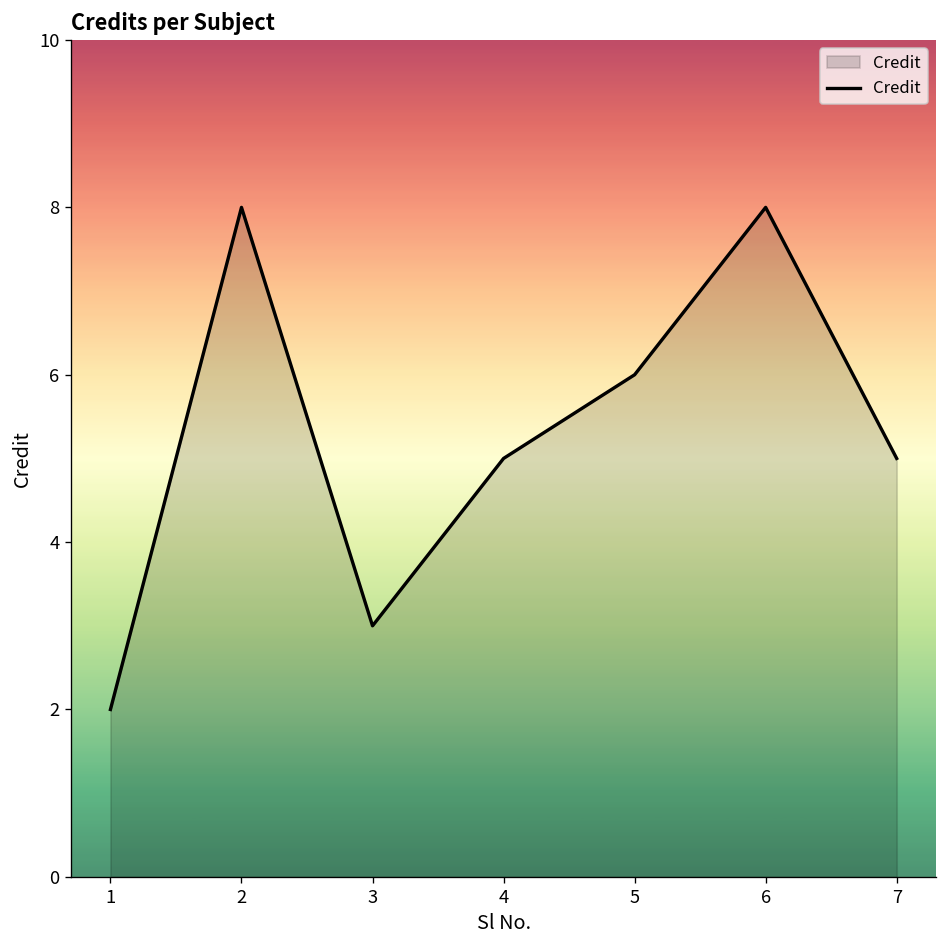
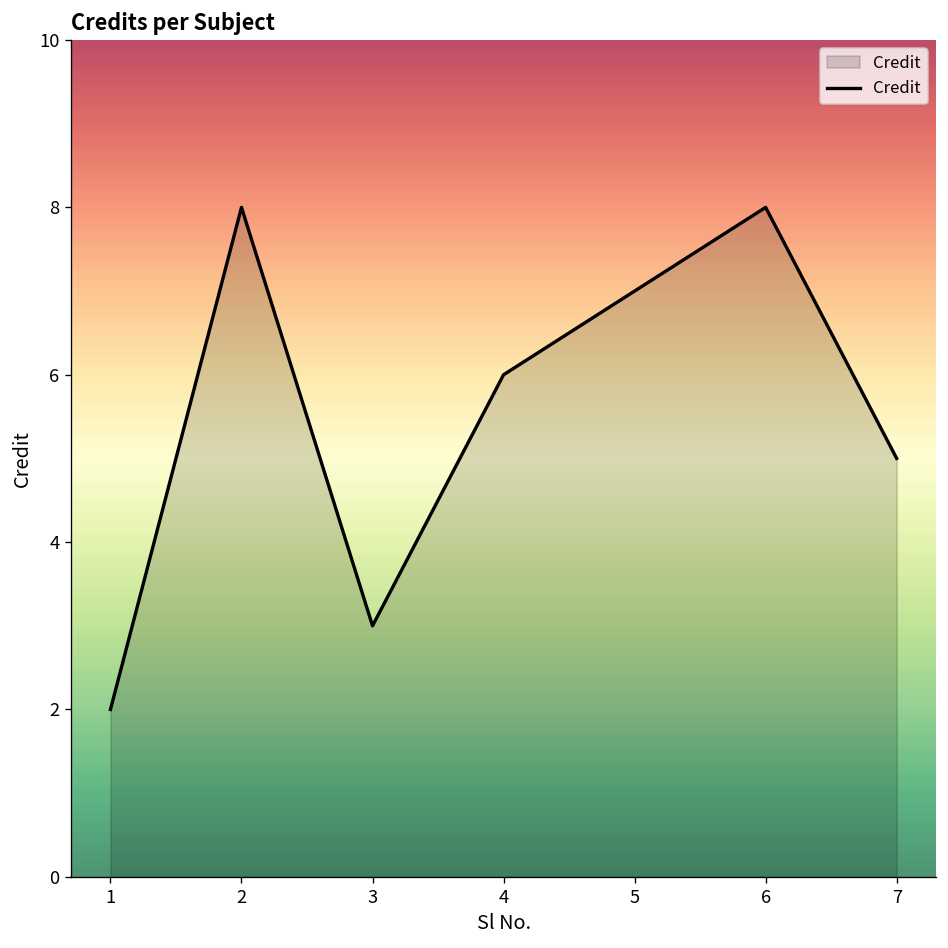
4: 5 -> 6
5: 6 -> 7
